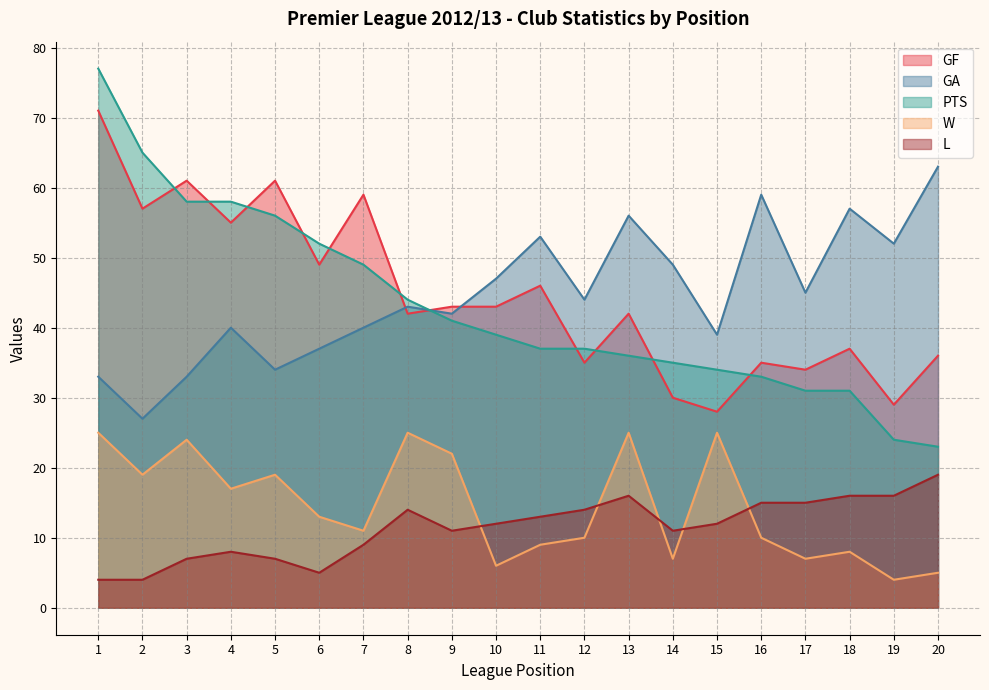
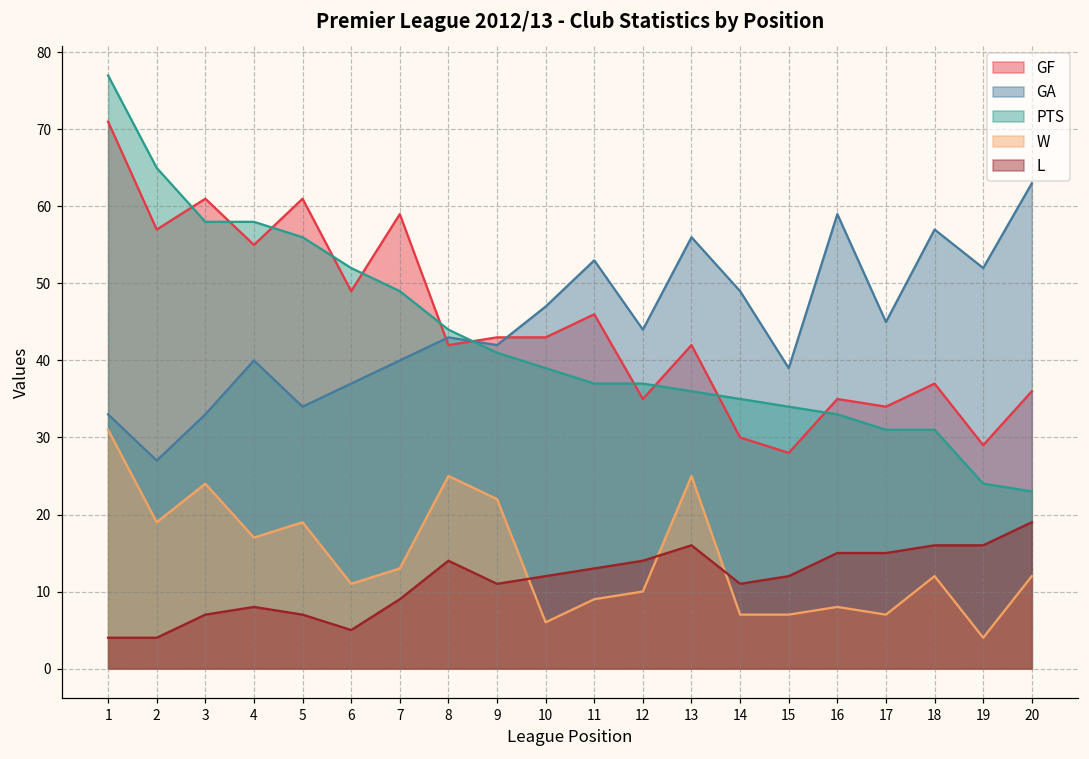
W, 1: 25 -> 31
W, 6: 13 -> 11
W, 7: 11 -> 13
W, 15: 25 -> 7
W, 16: 10 -> 8
W, 18: 8 -> 12
W, 20: 5 -> 12
